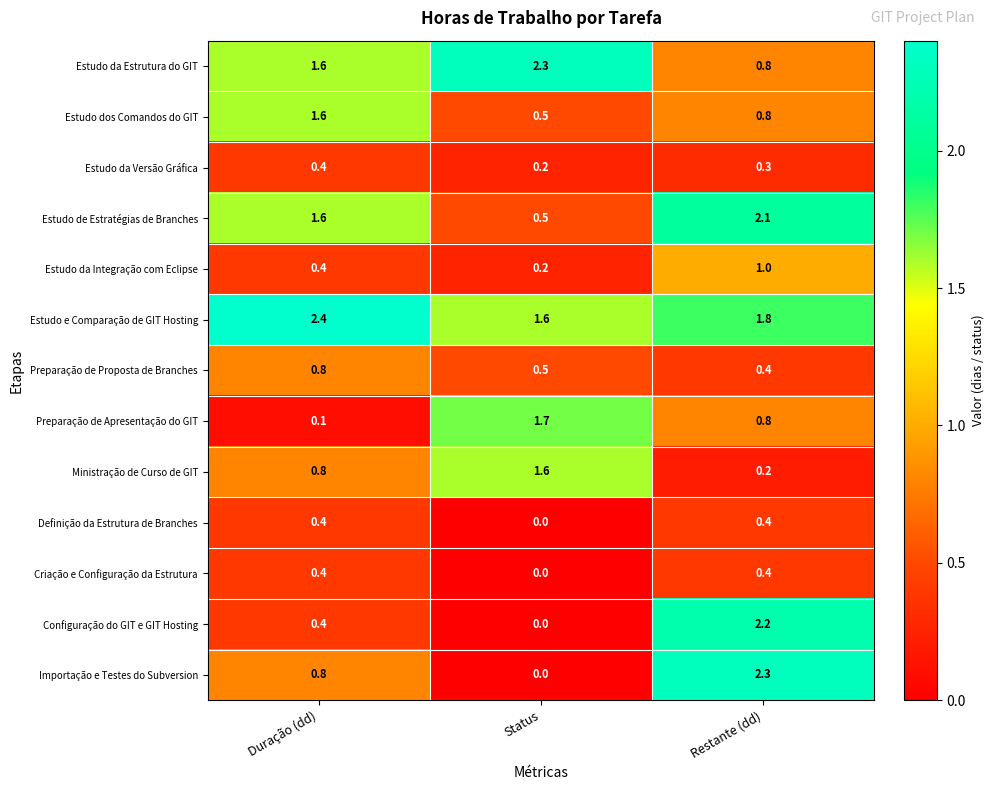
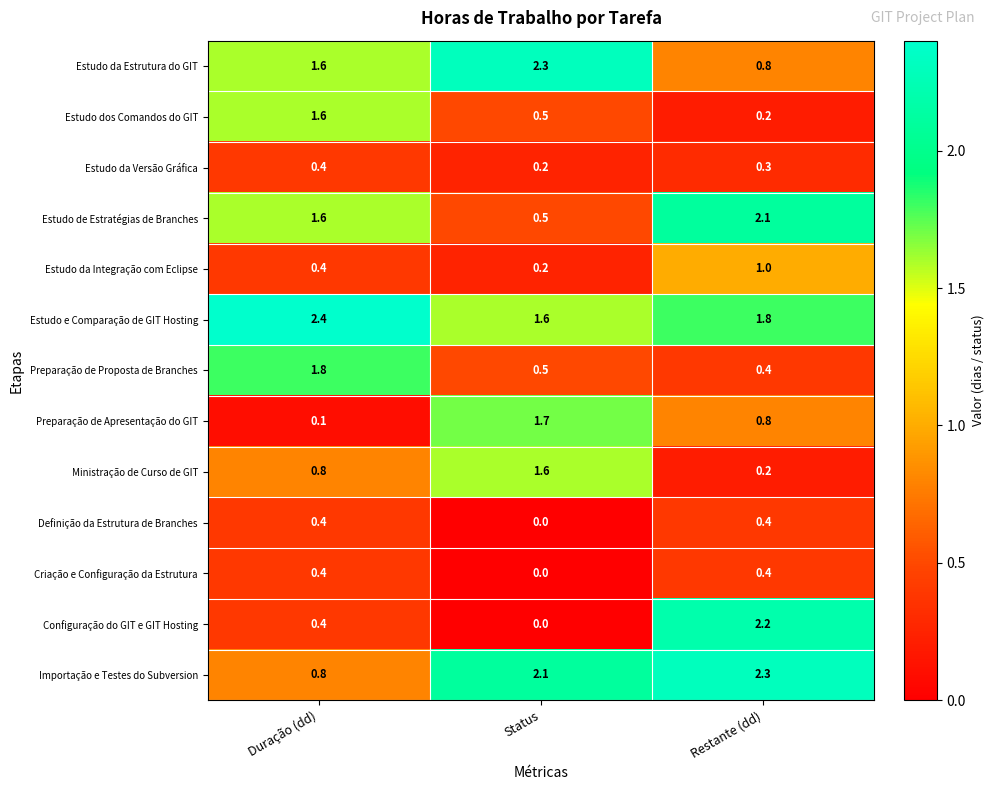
Estudo dos Comandos do GIT, Restante (dd): 0.8 -> 0.2
Preparação de Proposta de Branches, Duração (dd): 0.8 -> 1.8
Importação e Testes do Subversion, Status: 0.0 -> 2.1
